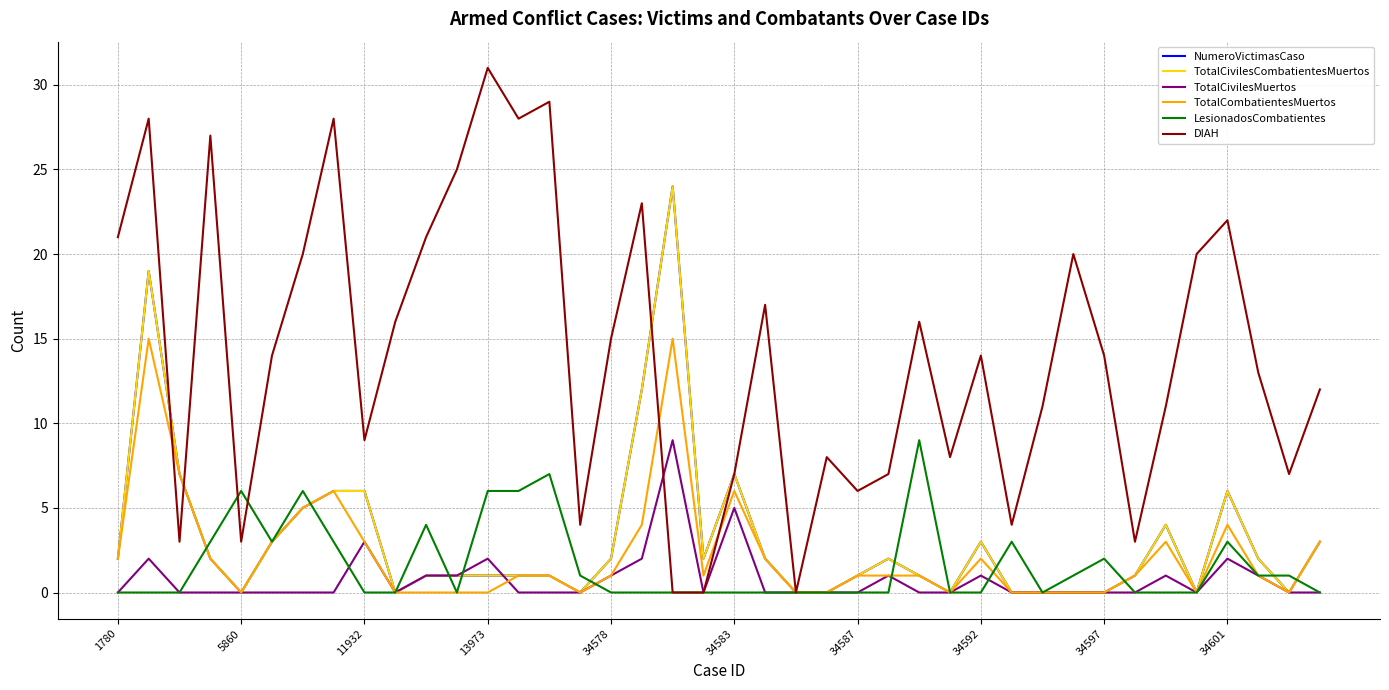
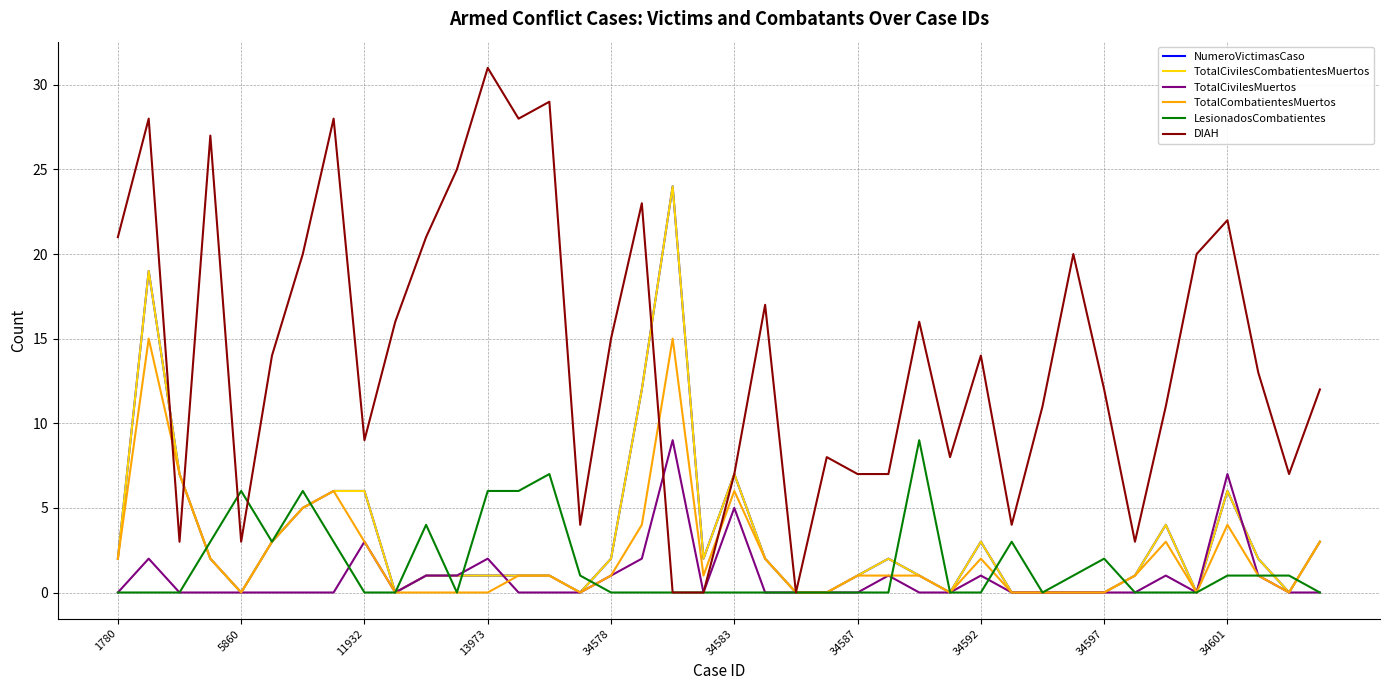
DIAH, 34587: 6 -> 7
DIAH, 34597: 14 -> 12
TotalCivilesMuertos, 34601: 2 -> 7
LesionadosCombatientes, 34601: 3 -> 1
